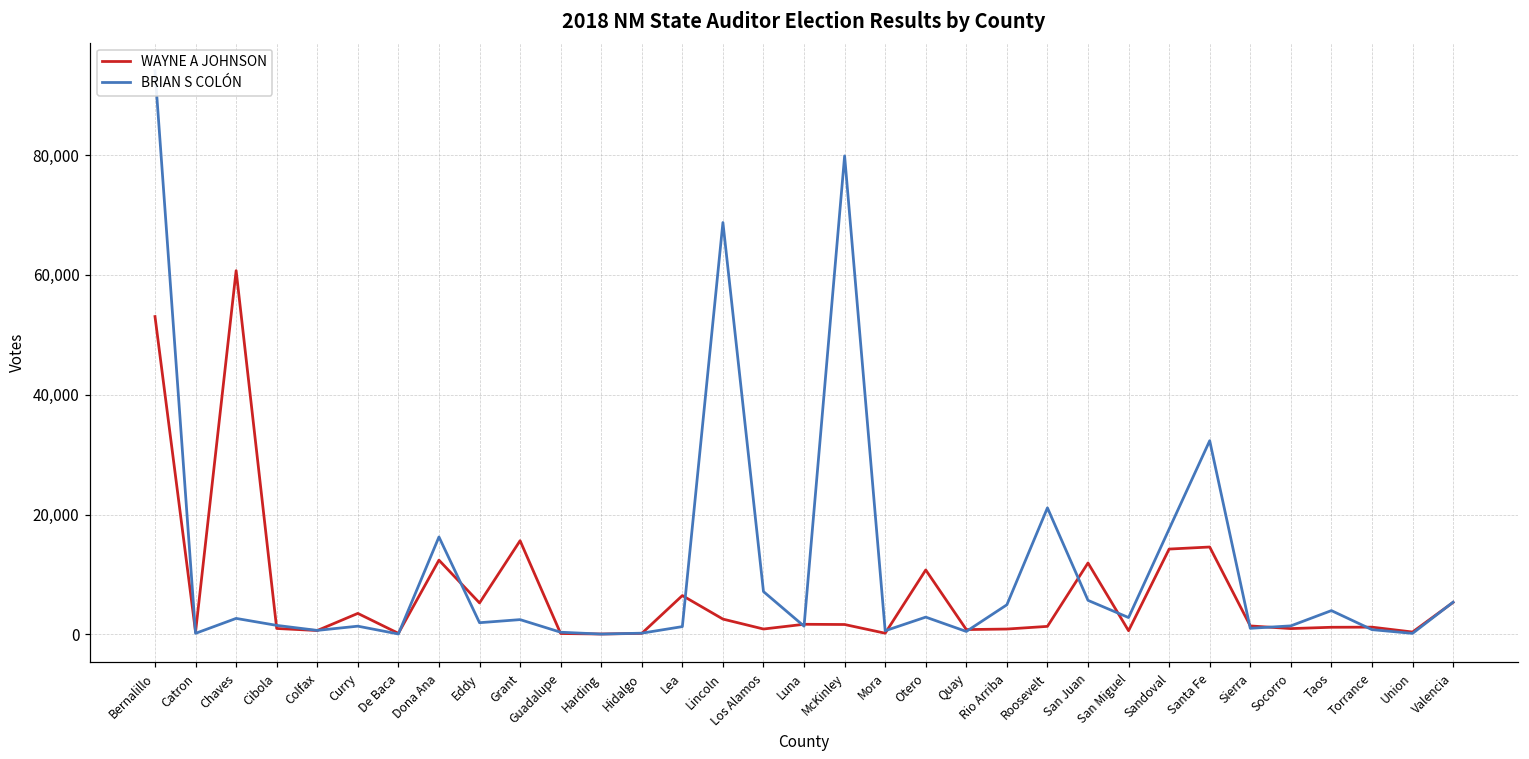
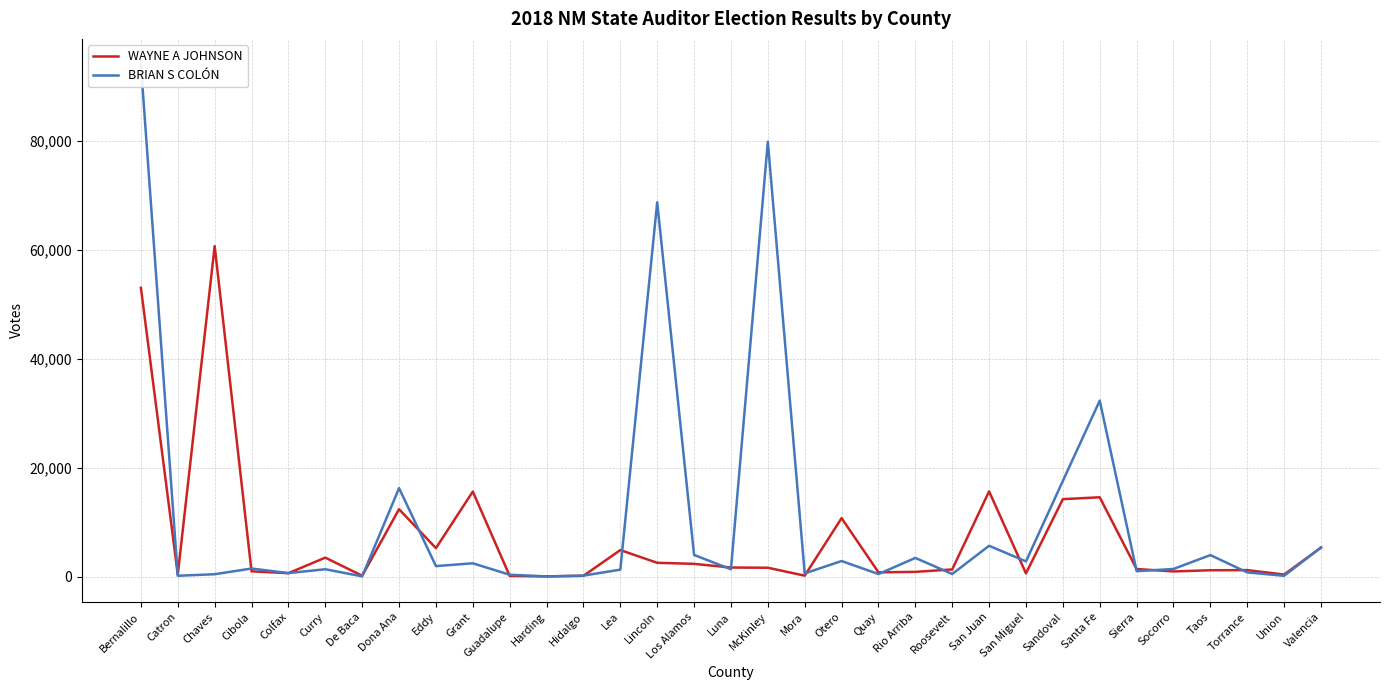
BRIAN S COLÓN, Chaves: 3,000 -> 0
WAYNE A JOHNSON, Lea: 6,000 -> 5,000
WAYNE A JOHNSON, Los Alamos: 1,000 -> 2,000
BRIAN S COLÓN, Los Alamos: 7,000 -> 4,000
BRIAN S COLÓN, Rio Arriba: 5,000 -> 3,000
BRIAN S COLÓN, Roosevelt: 21,000 -> 1,000
WAYNE A JOHNSON, San Juan: 12,000 -> 16,000
